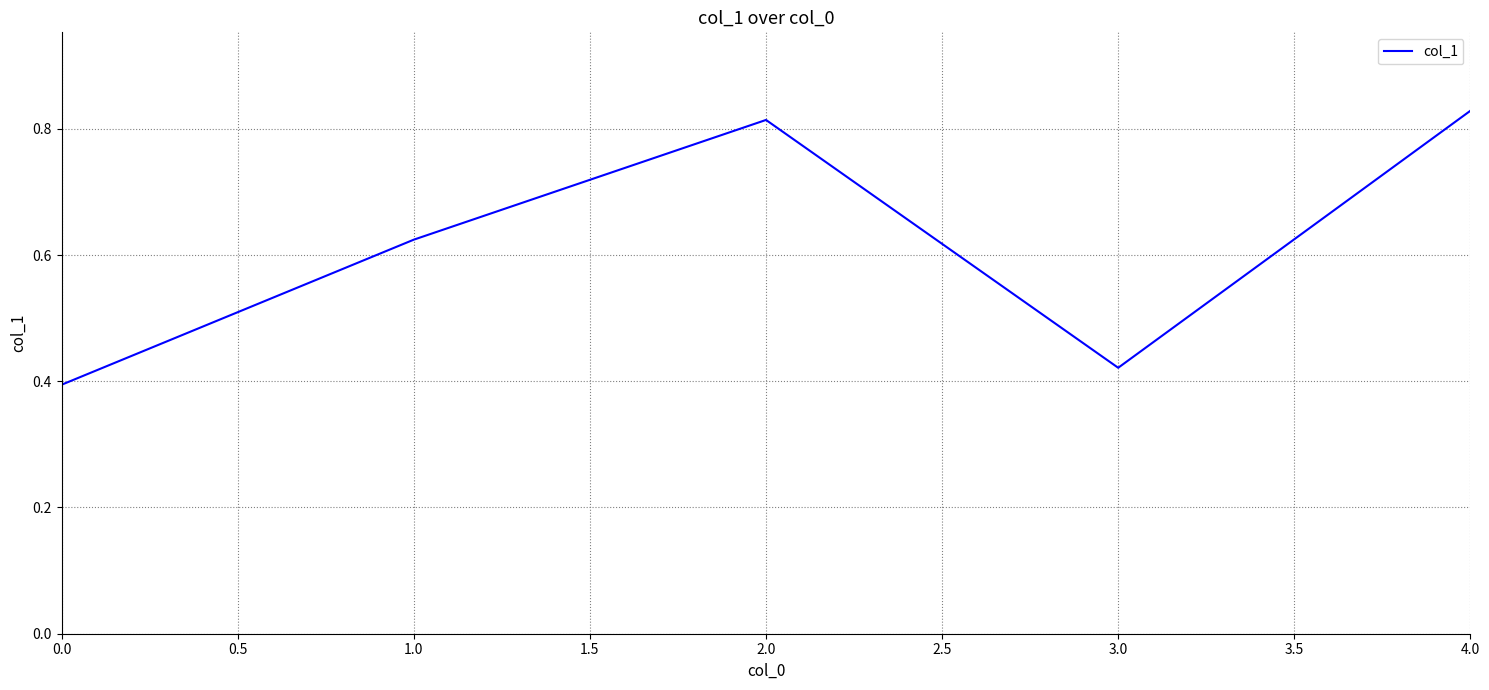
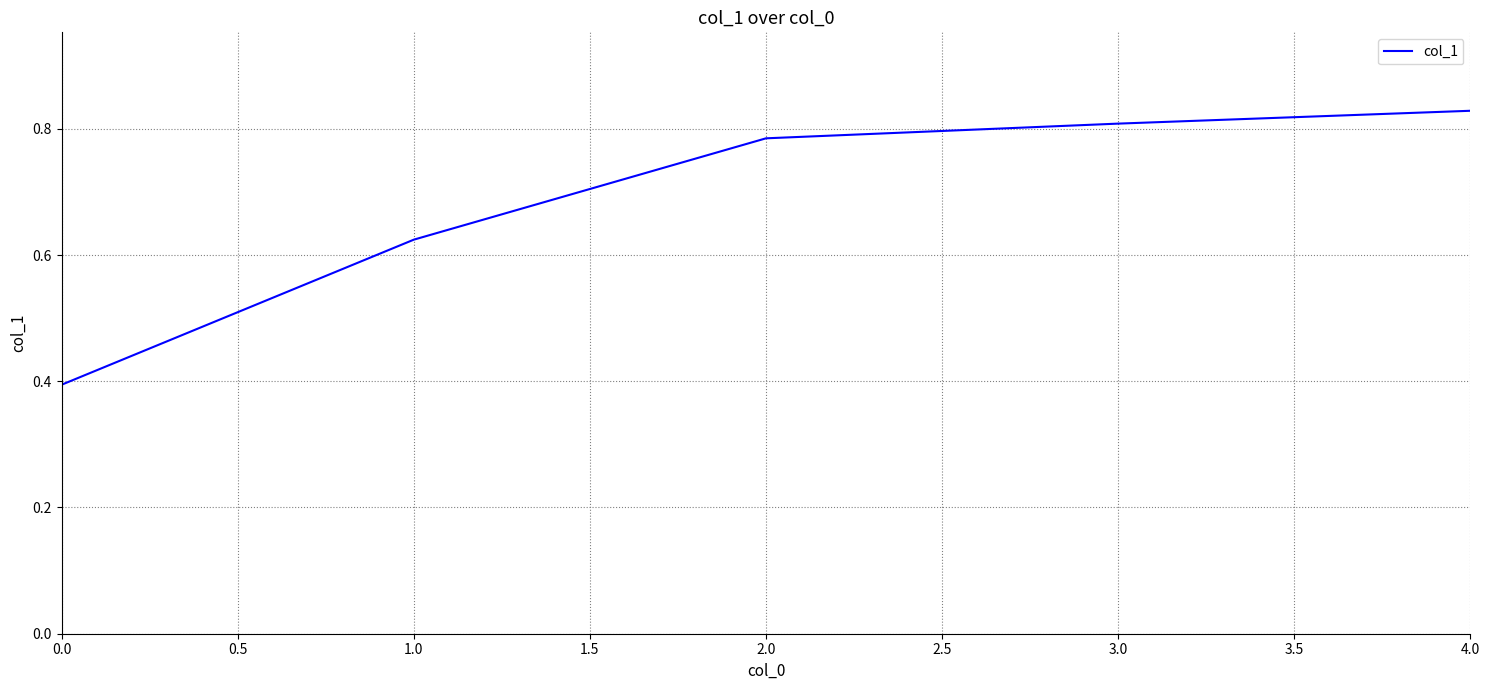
2.0: 0.81 -> 0.78
3.0: 0.42 -> 0.81
